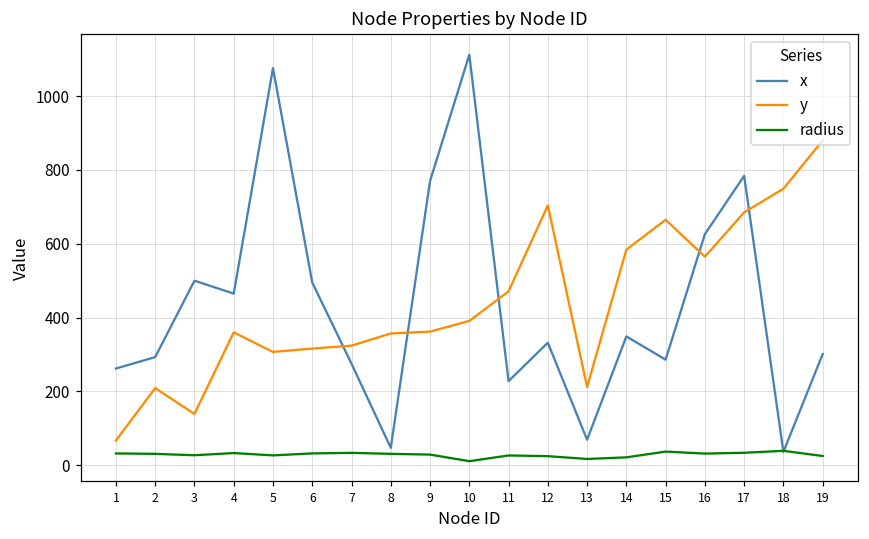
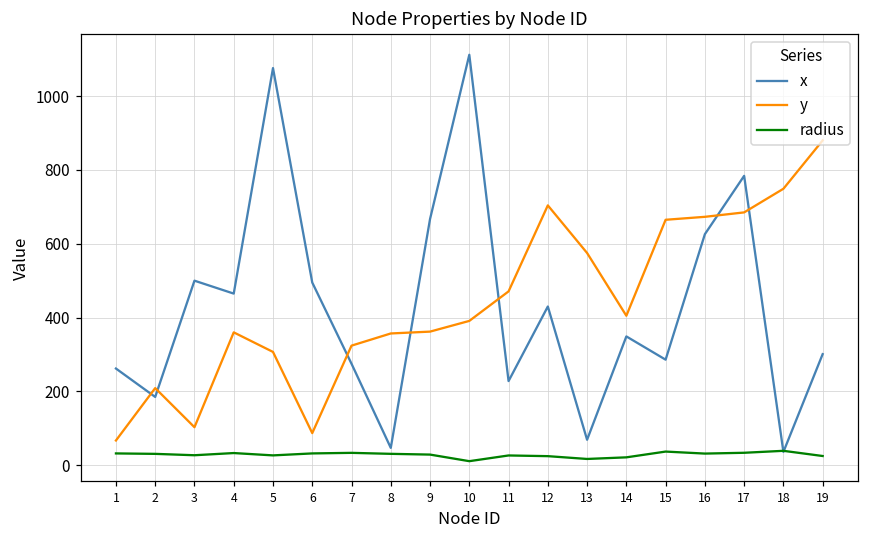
x, 2: 290 -> 190
y, 3: 140 -> 100
y, 6: 320 -> 90
x, 9: 770 -> 670
x, 12: 330 -> 430
y, 13: 210 -> 580
y, 14: 580 -> 410
y, 16: 570 -> 670
